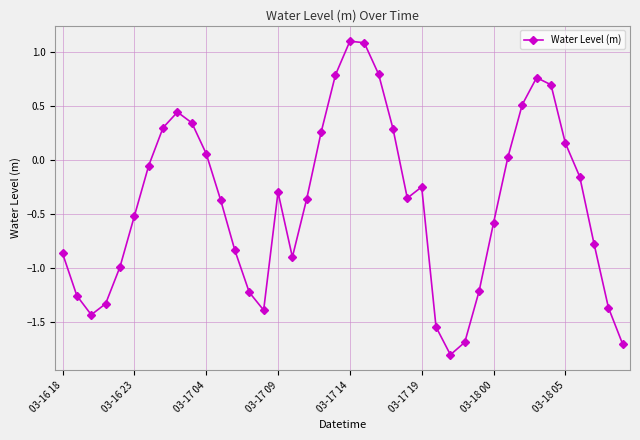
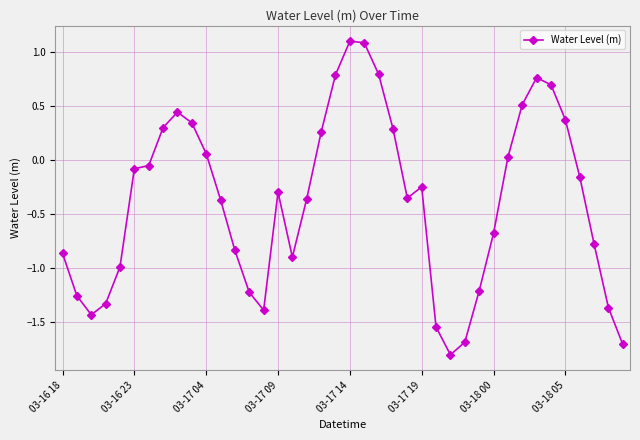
03-16 23: -0.52 -> -0.08
03-18 00: -0.58 -> -0.68
03-18 05: 0.15 -> 0.37
